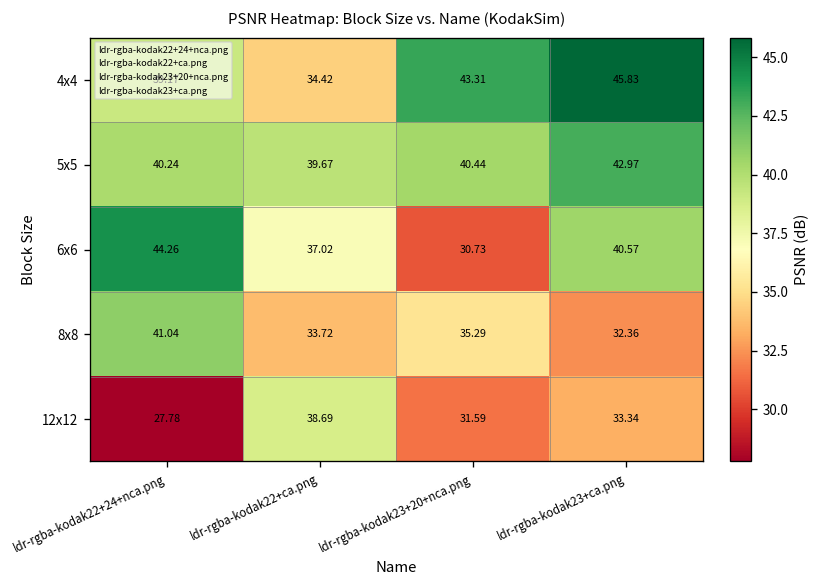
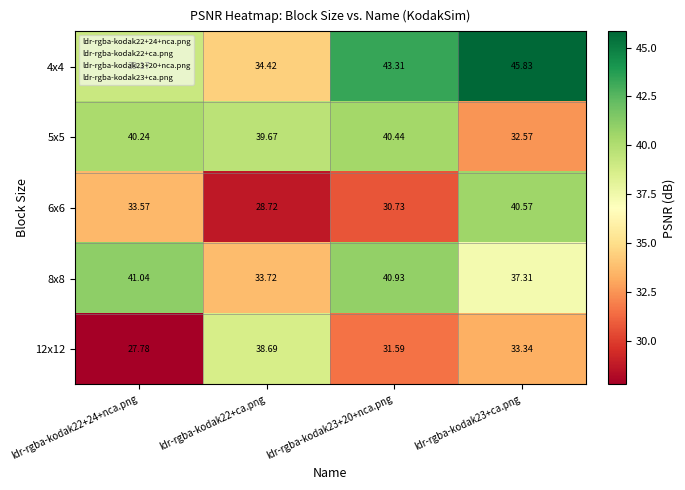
5x5, ldr-rgba-kodak23+ca.png: 42.97 -> 32.57
6x6, ldr-rgba-kodak22+24+nca.png: 44.26 -> 33.57
6x6, ldr-rgba-kodak22+ca.png: 37.02 -> 28.72
8x8, ldr-rgba-kodak23+20+nca.png: 35.29 -> 40.93
8x8, ldr-rgba-kodak23+ca.png: 32.36 -> 37.31
